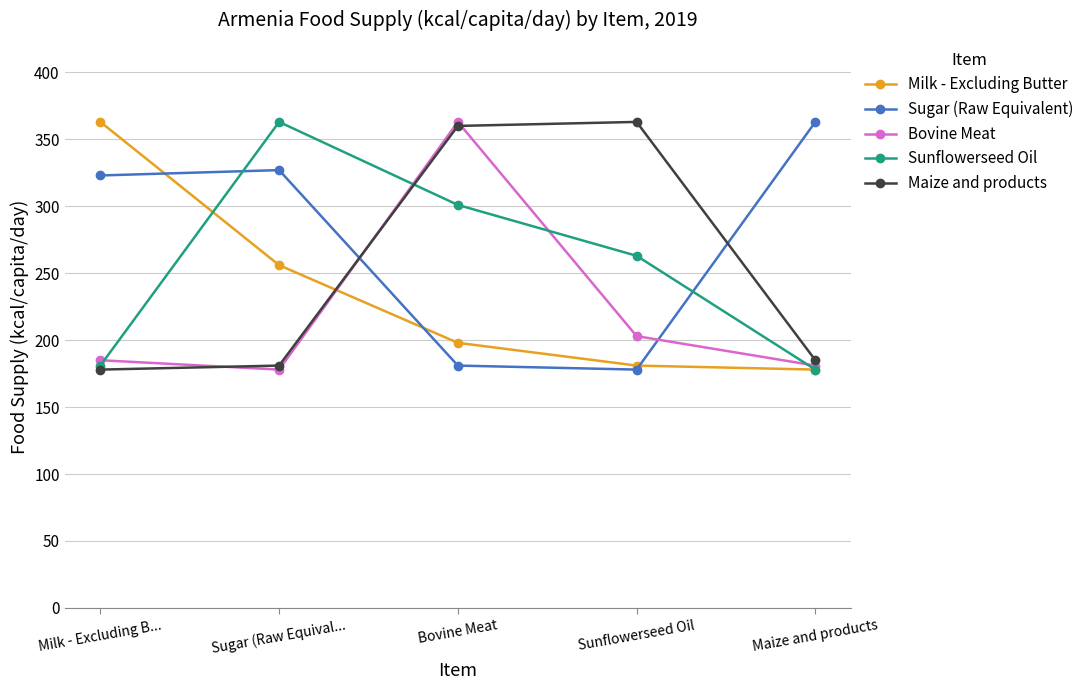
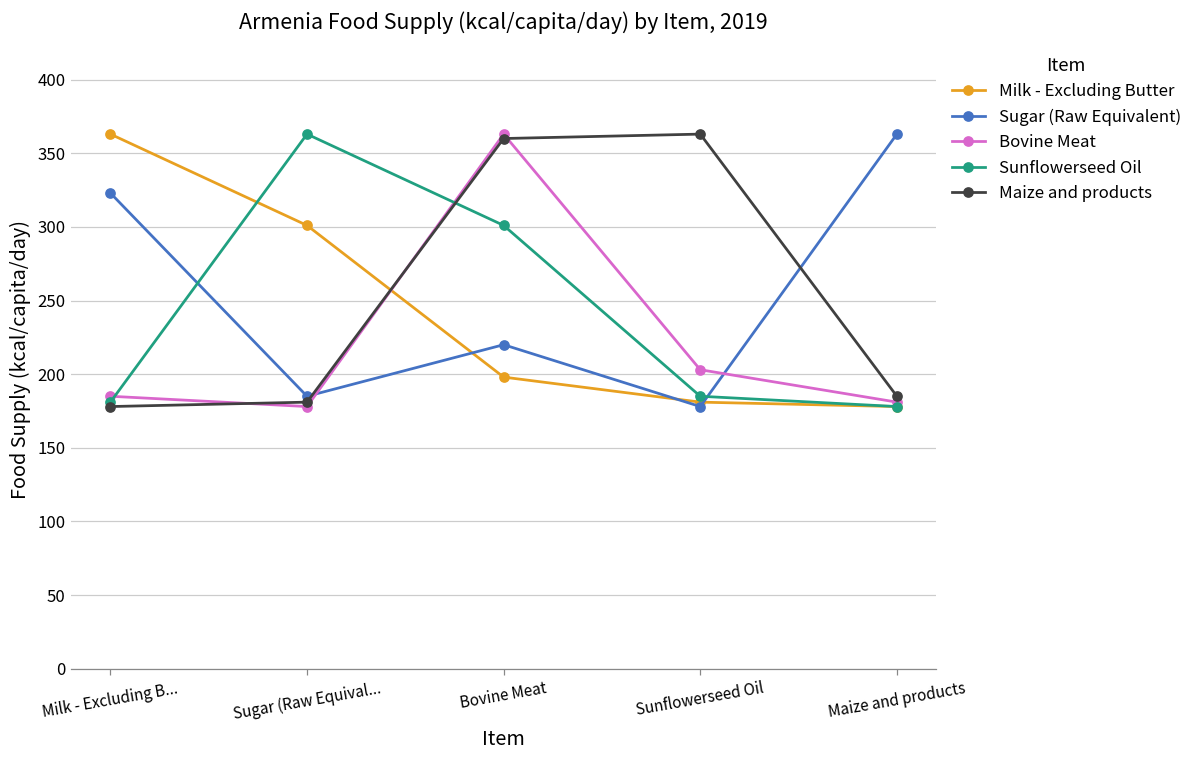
Milk - Excluding Butter, Sugar (Raw Equival...: 256 -> 301
Sugar (Raw Equivalent), Sugar (Raw Equival...: 327 -> 185
Sugar (Raw Equivalent), Bovine Meat: 181 -> 220
Sunflowerseed Oil, Sunflowerseed Oil: 263 -> 185
